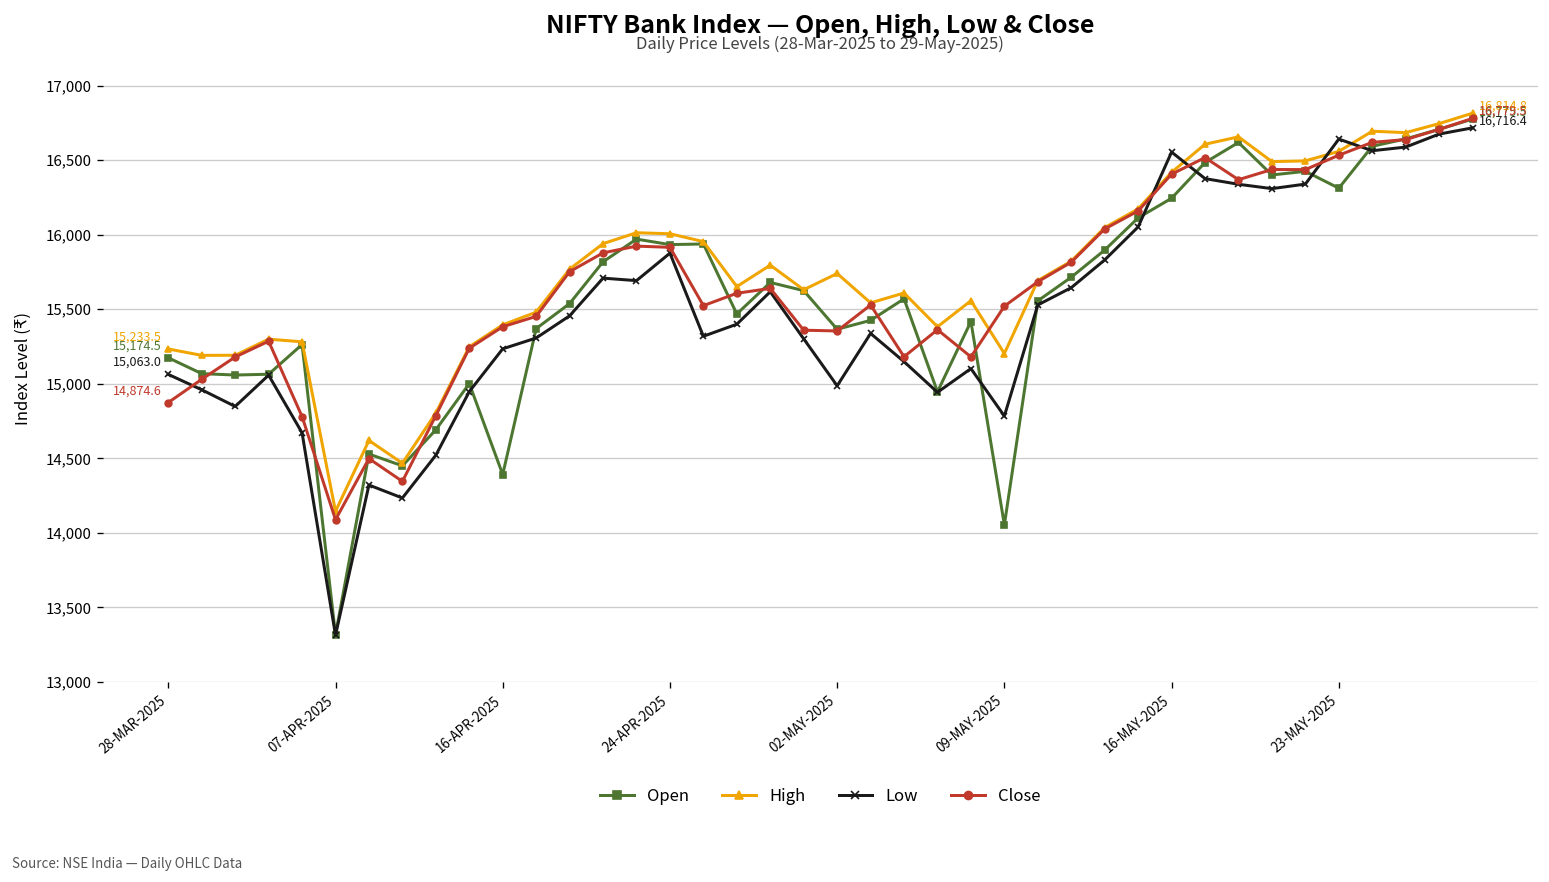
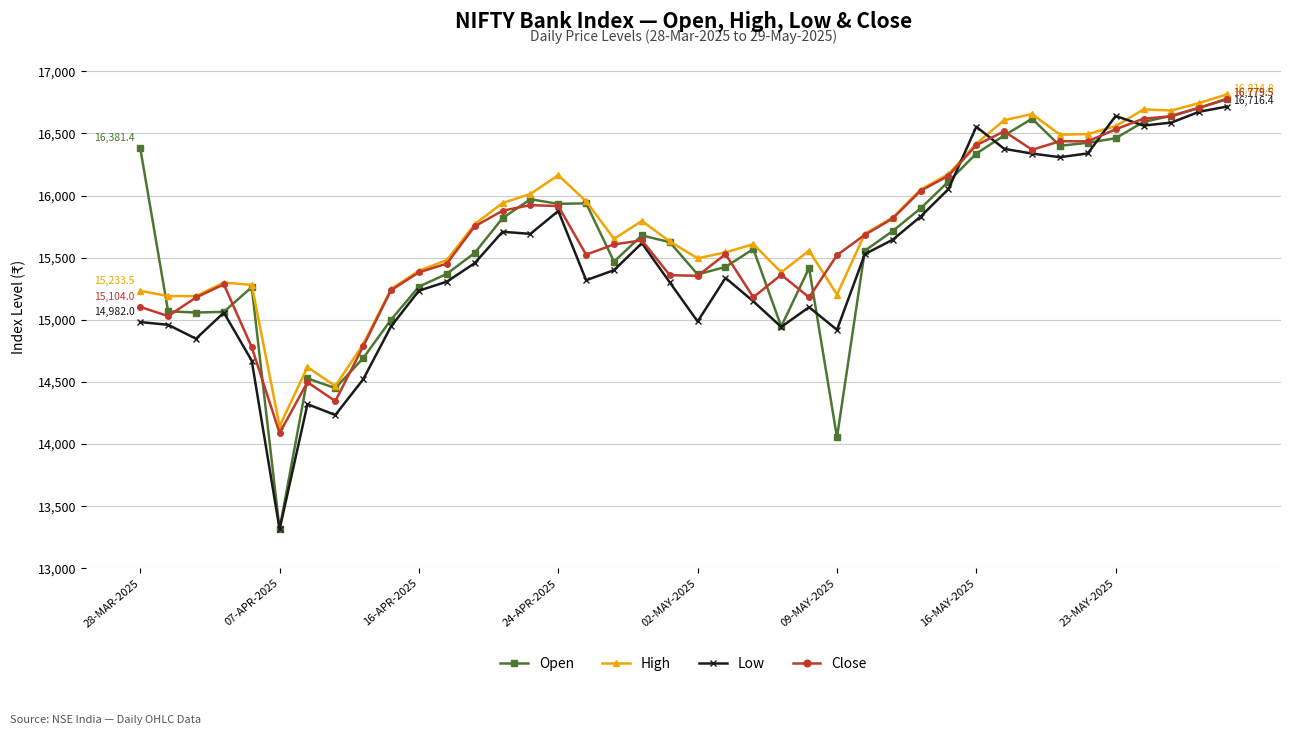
Open, 28-MAR-2025: 15,174.5 -> 16,381.4
Low, 28-MAR-2025: 15,063.0 -> 14,982.0
Close, 28-MAR-2025: 14,874.6 -> 15,104.0
Open, 16-APR-2025: 14,390 -> 15,270
High, 24-APR-2025: 16,010 -> 16,160
High, 02-MAY-2025: 15,740 -> 15,500
Low, 09-MAY-2025: 14,780 -> 14,920
Open, 16-MAY-2025: 16,240 -> 16,340
Open, 23-MAY-2025: 16,310 -> 16,460
